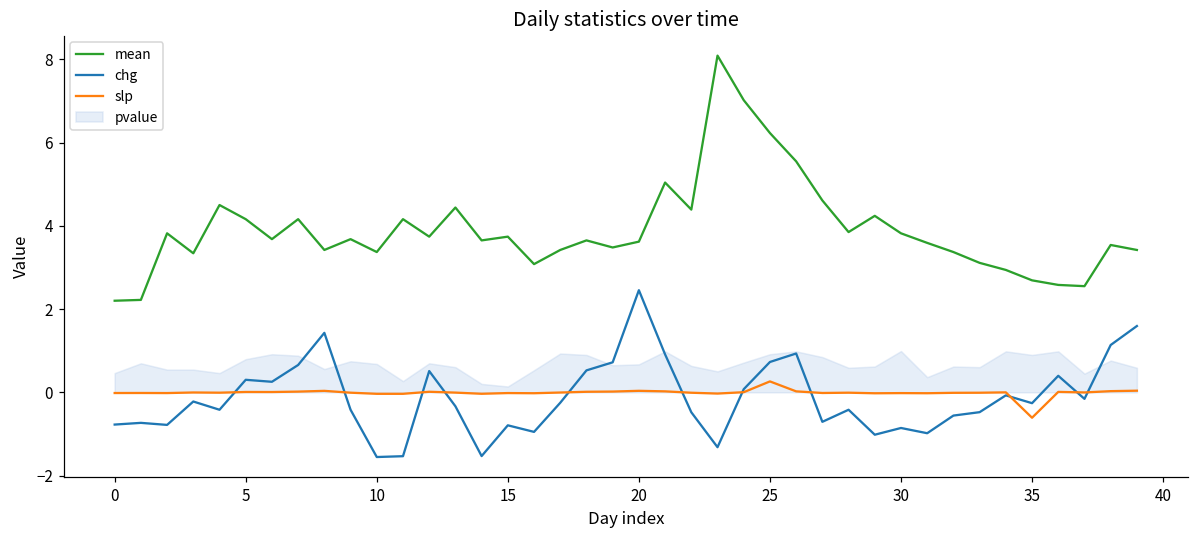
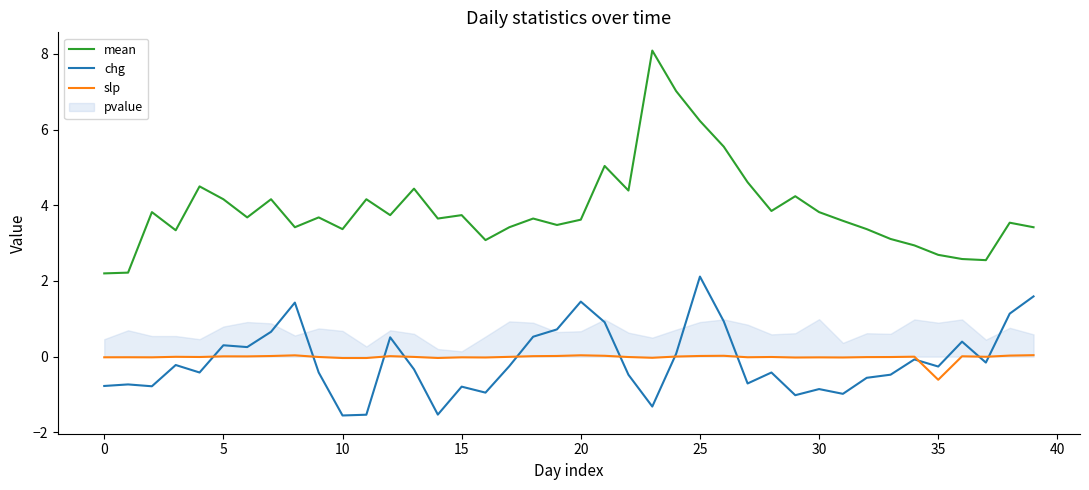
chg, 20: 2.5 -> 1.5
chg, 25: 0.7 -> 2.1
slp, 25: 0.3 -> 0.0
